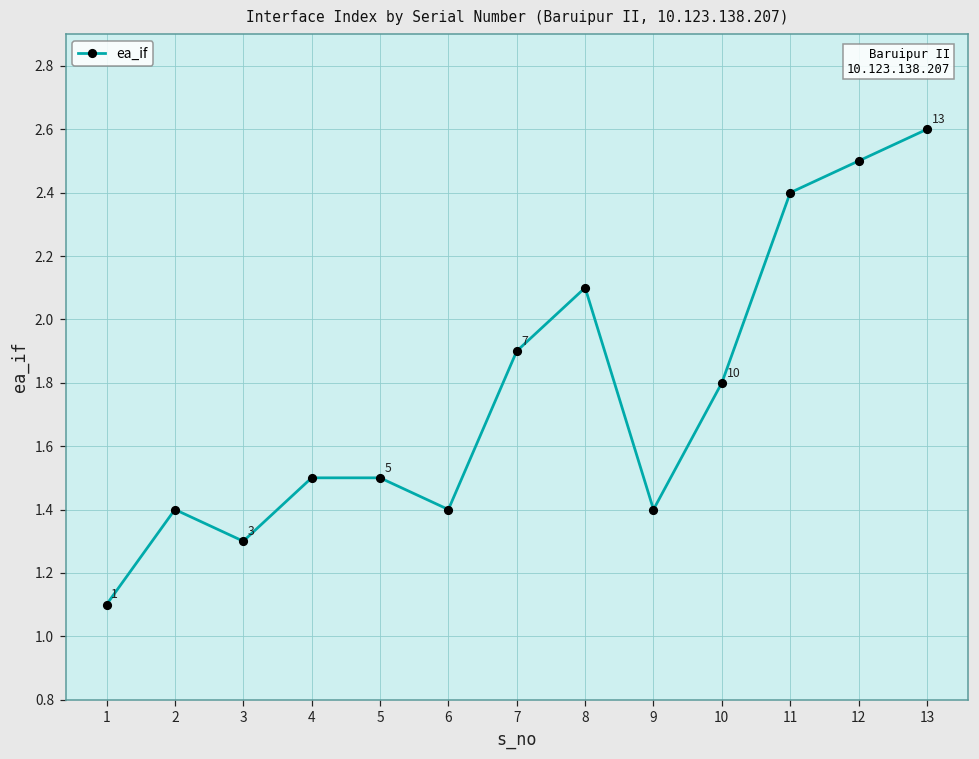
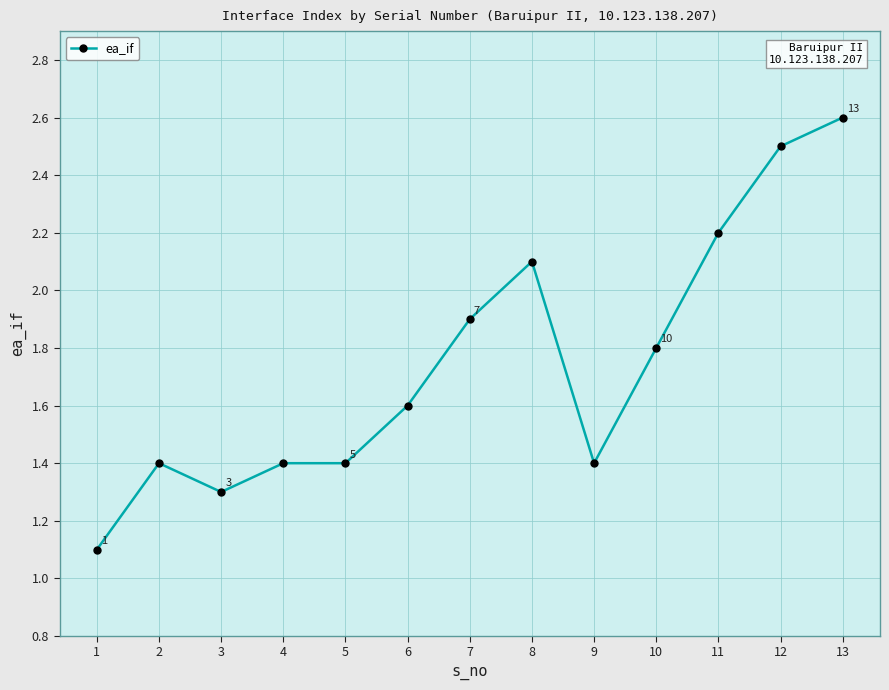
4: 1.5 -> 1.4
5: 1.5 -> 1.4
6: 1.4 -> 1.6
11: 2.4 -> 2.2
